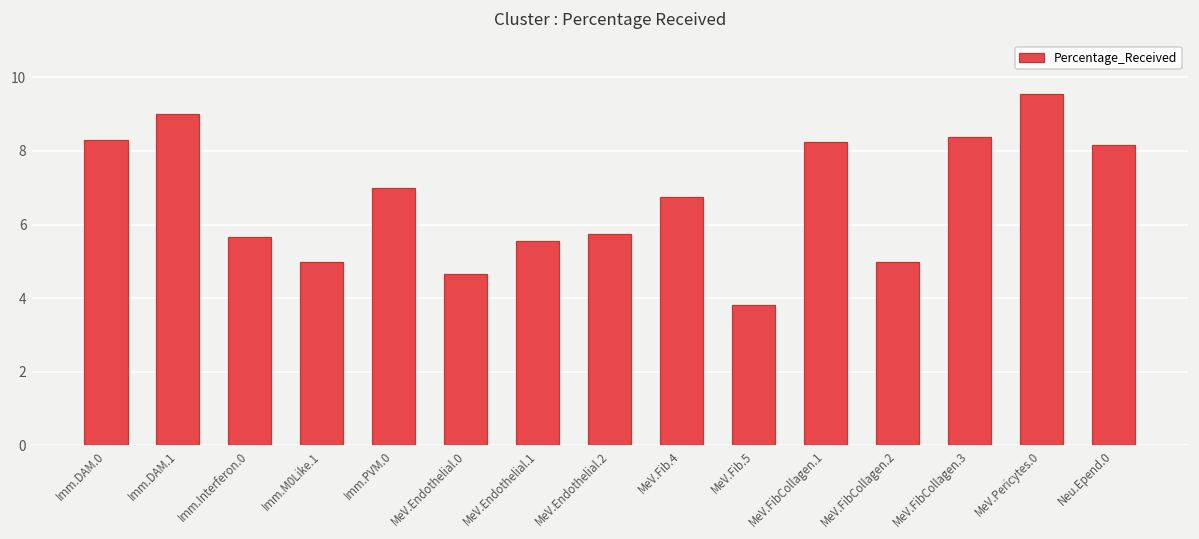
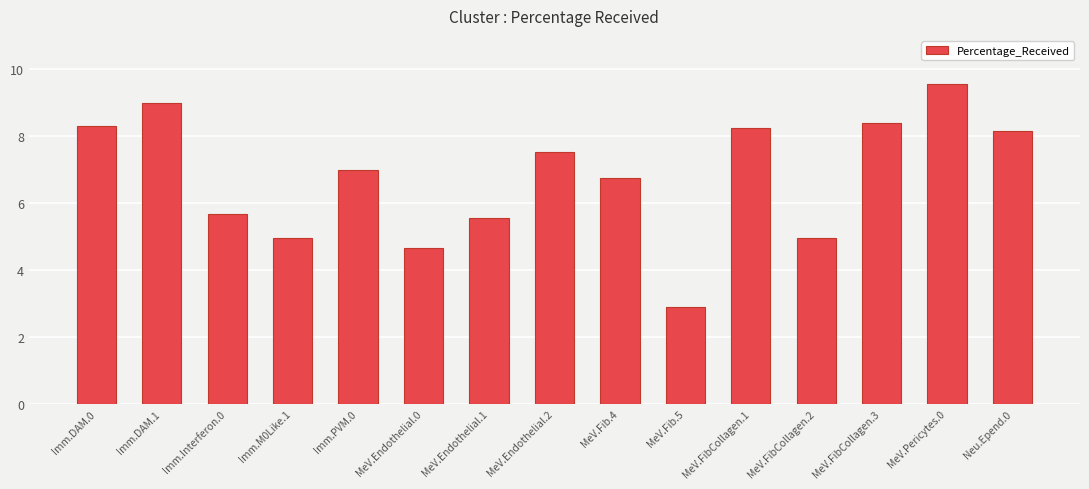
MeV.Endothelial.2: 5.8 -> 7.5
MeV.Fib.5: 3.8 -> 2.9
